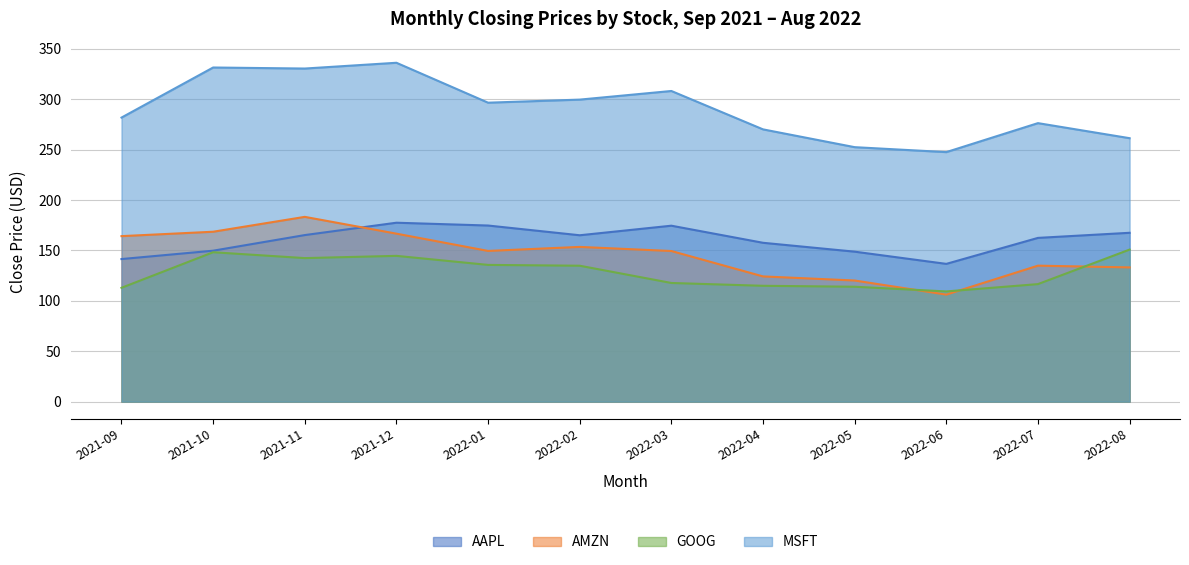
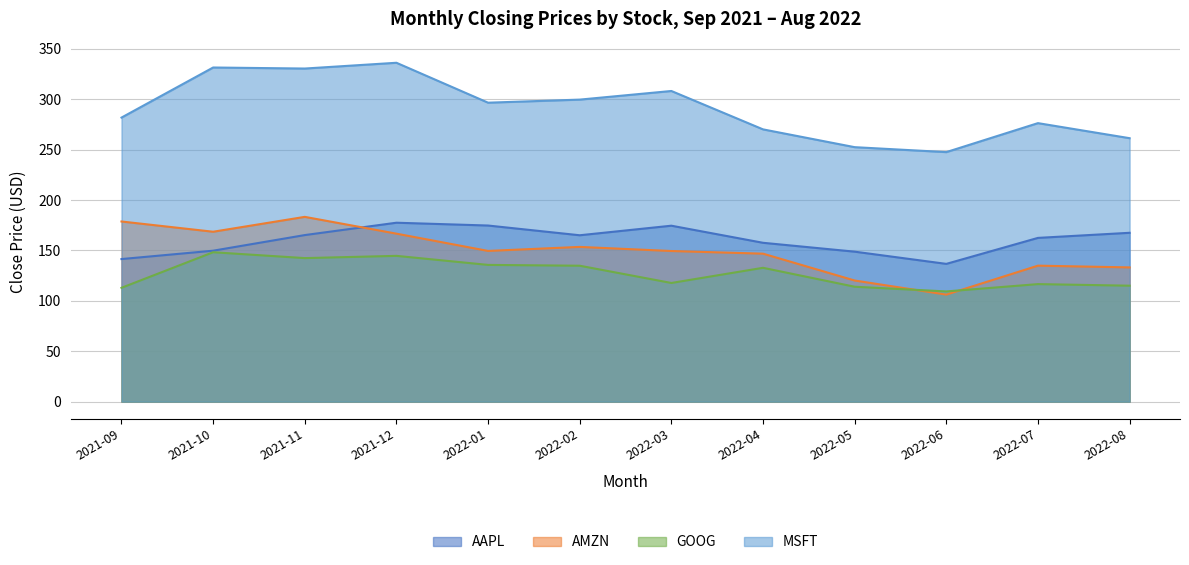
AMZN, 2021-09: 164 -> 179
AMZN, 2022-04: 124 -> 147
GOOG, 2022-04: 115 -> 133
GOOG, 2022-08: 151 -> 115
